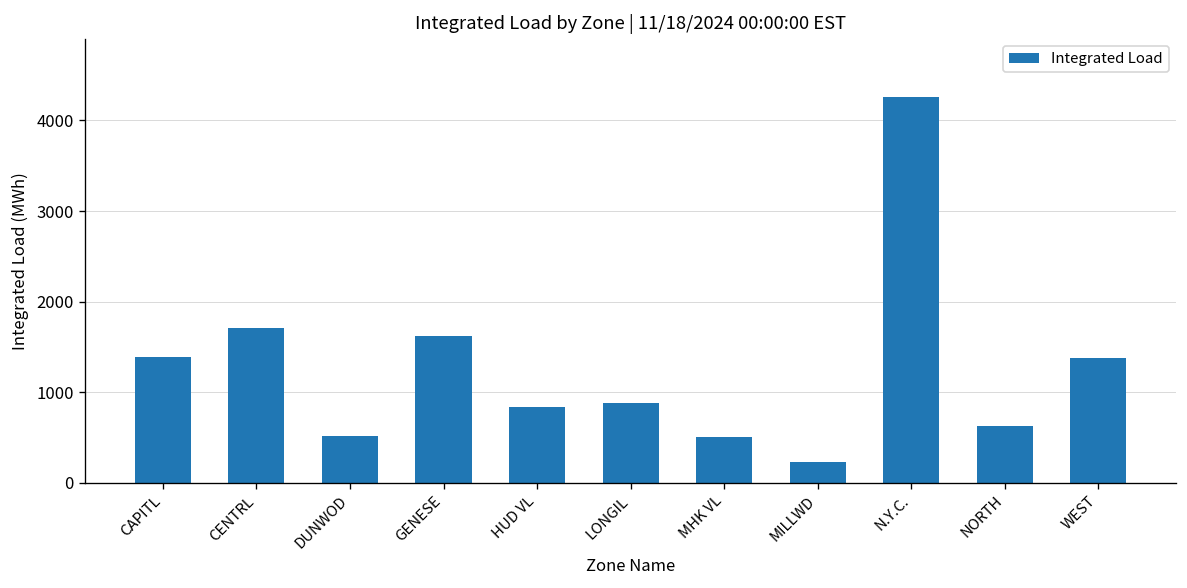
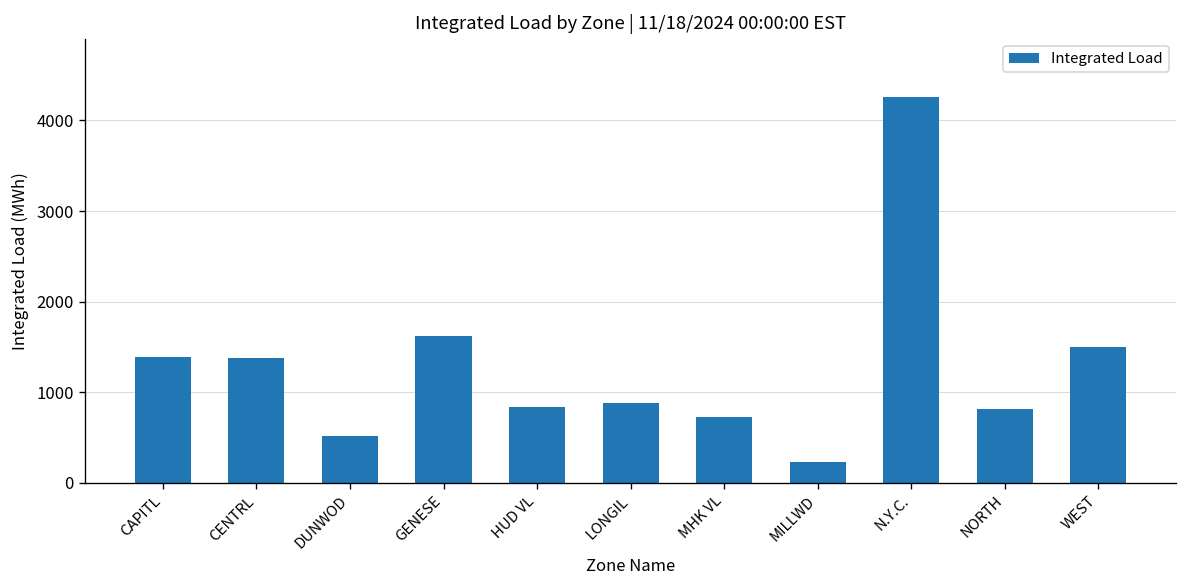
CENTRL: 1700 -> 1400
MHK VL: 500 -> 700
NORTH: 600 -> 800
WEST: 1400 -> 1500
